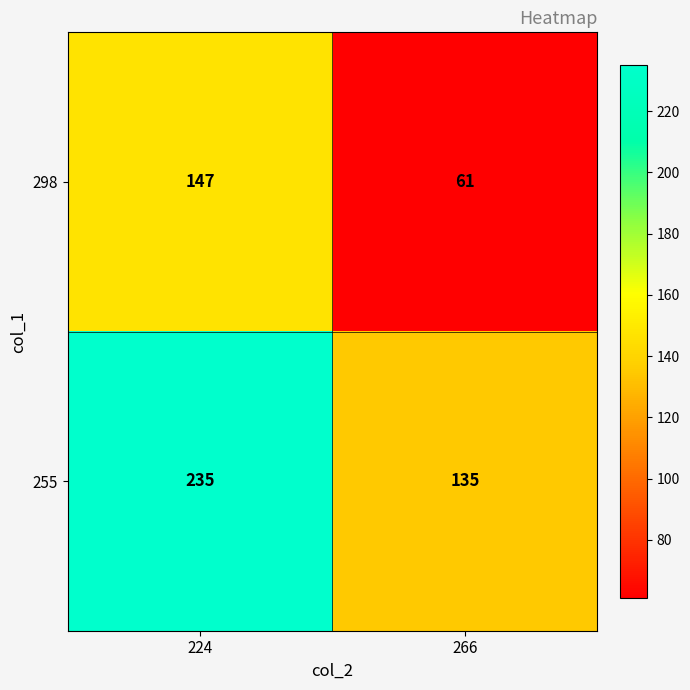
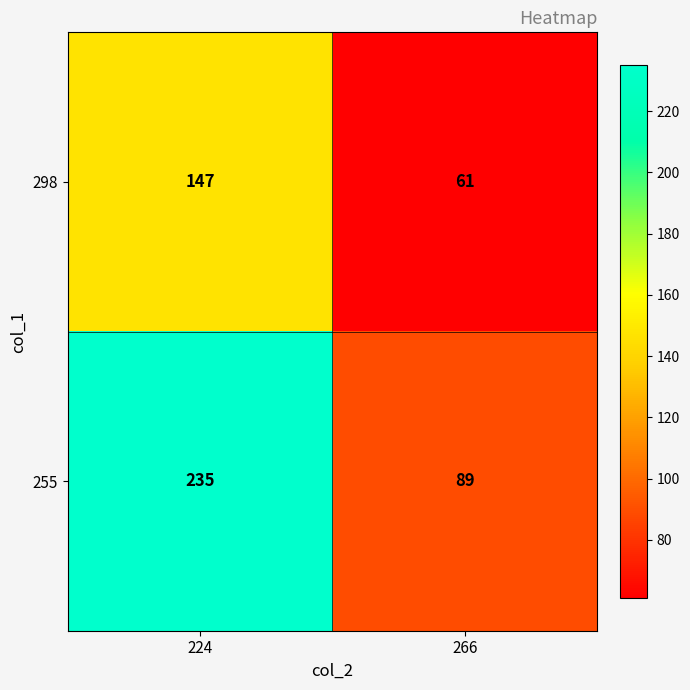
255, 266: 135 -> 89
